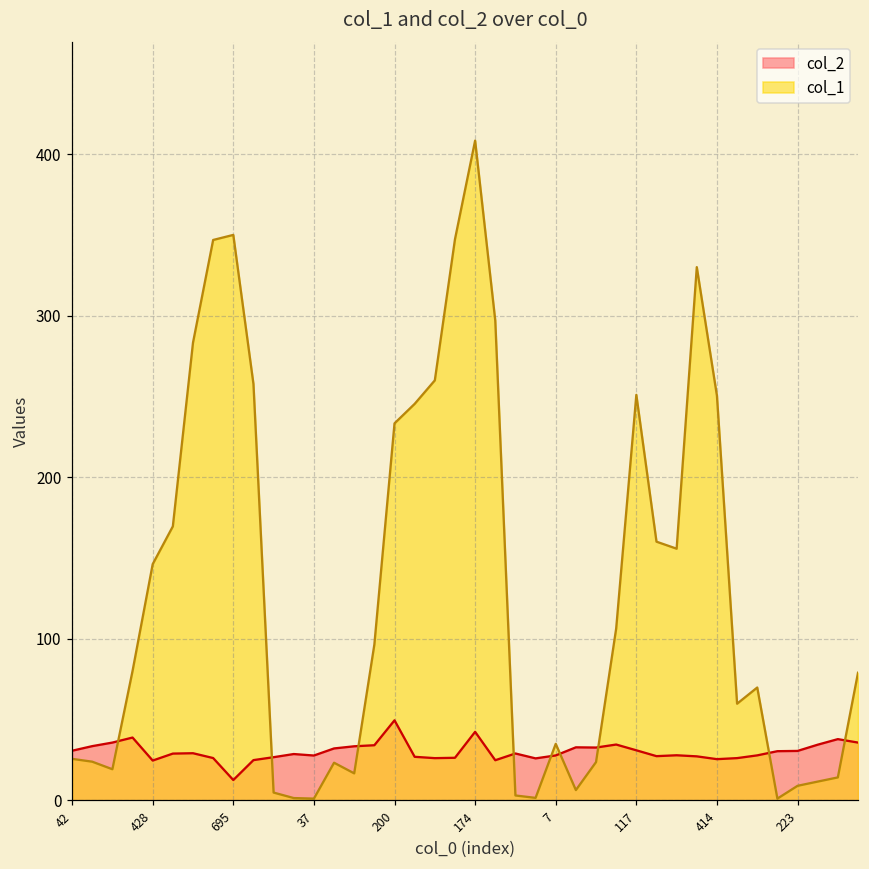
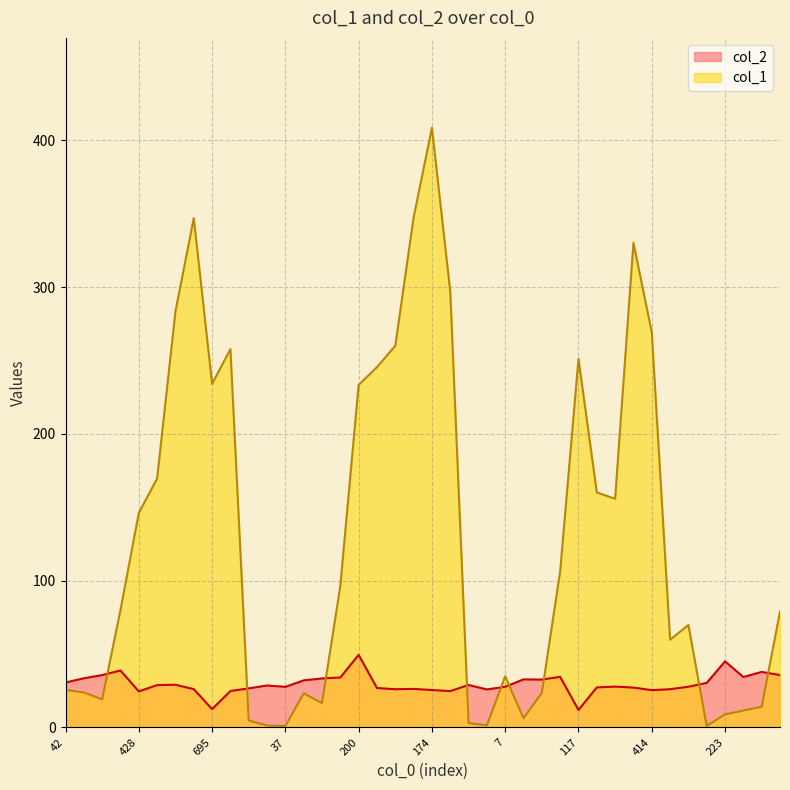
col_1, 695: 350 -> 234
col_2, 174: 42 -> 26
col_2, 117: 31 -> 12
col_1, 414: 250 -> 269
col_2, 223: 31 -> 45
